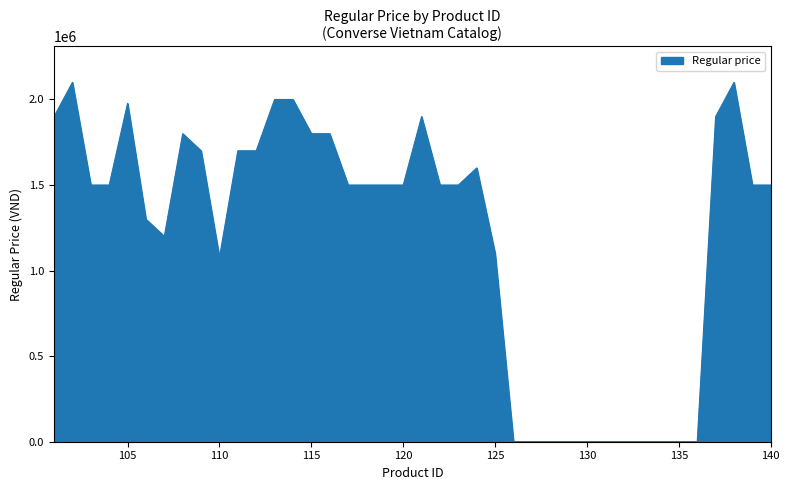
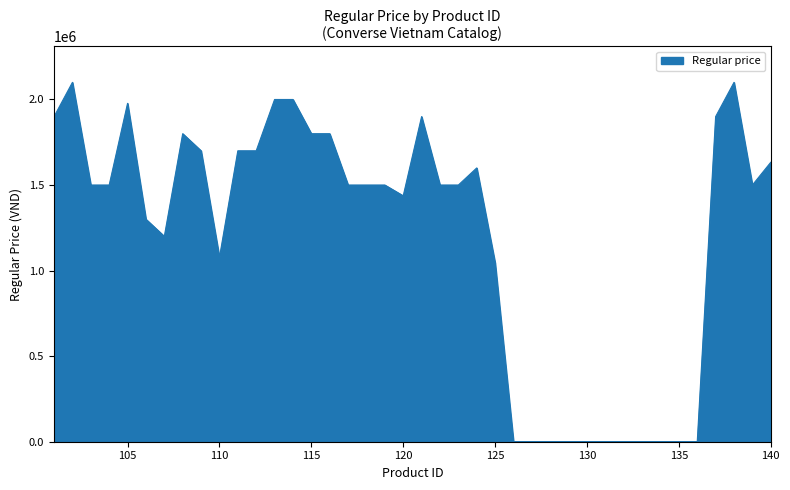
120: 1500000 -> 1440000
125: 1100000 -> 1040000
140: 1500000 -> 1630000
